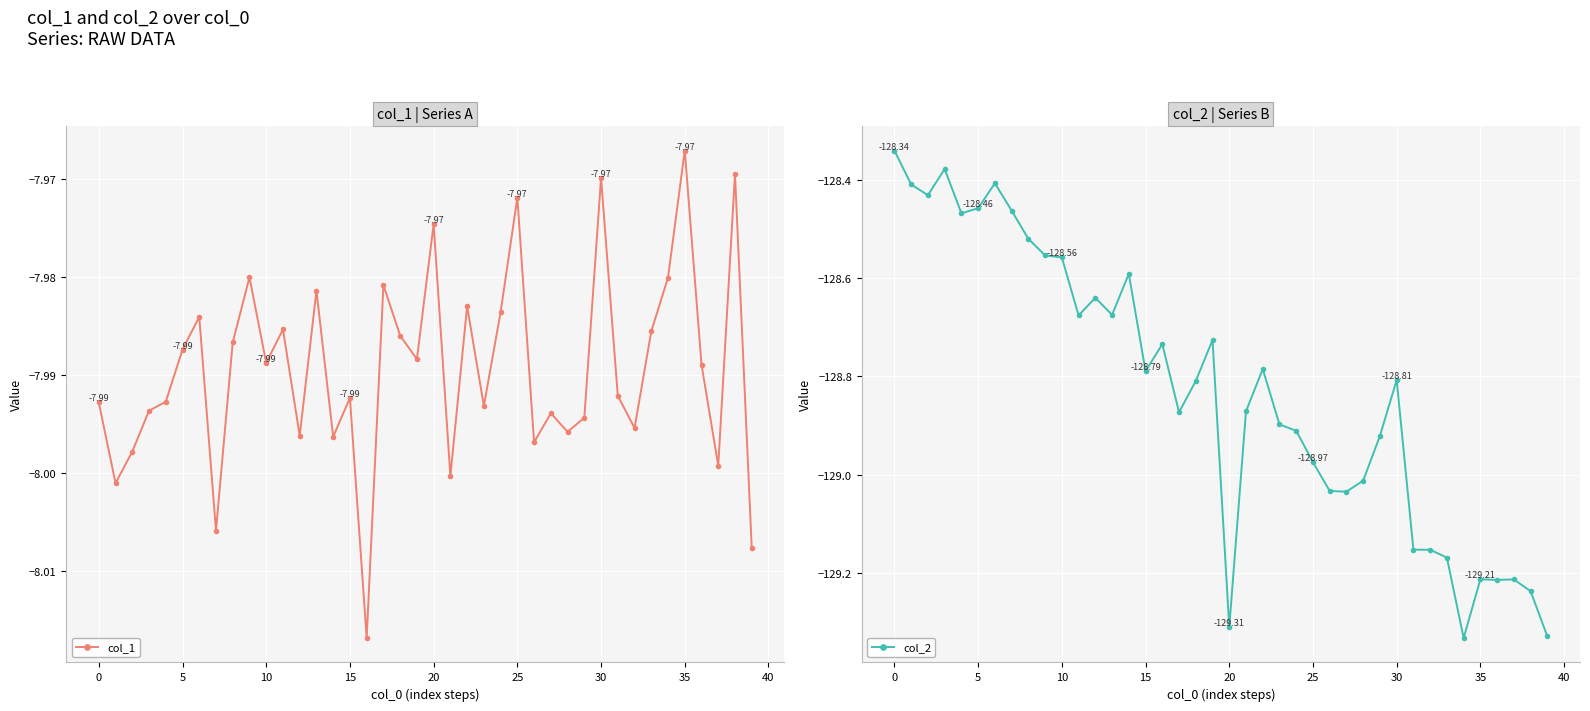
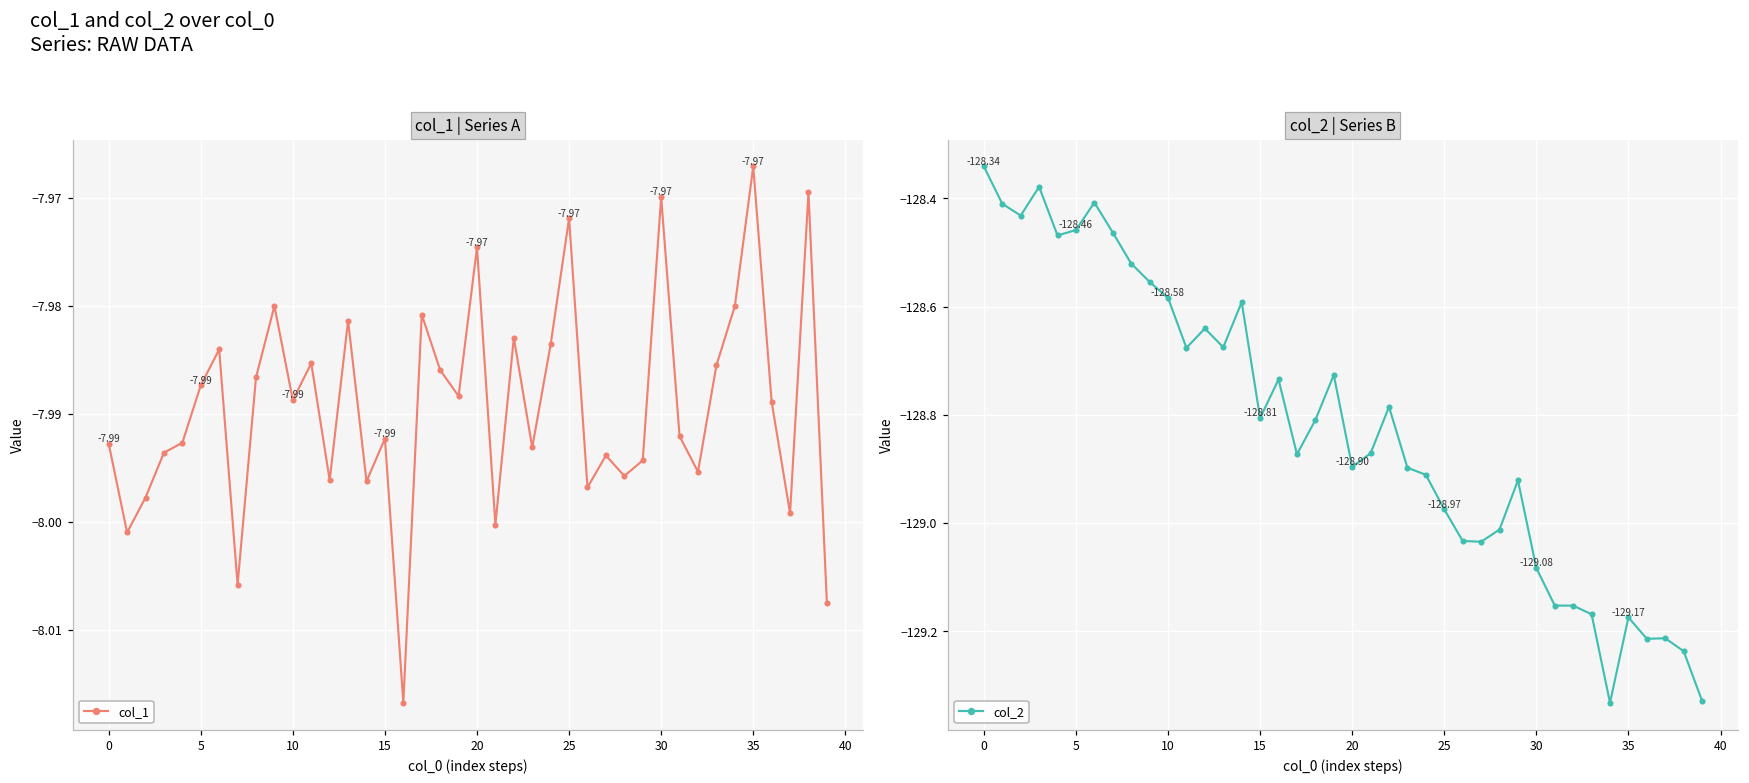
col_2 | Series B, 10: -128.56 -> -128.58
col_2 | Series B, 15: -128.79 -> -128.81
col_2 | Series B, 20: -129.31 -> -128.90
col_2 | Series B, 30: -128.81 -> -129.08
col_2 | Series B, 35: -129.21 -> -129.17
